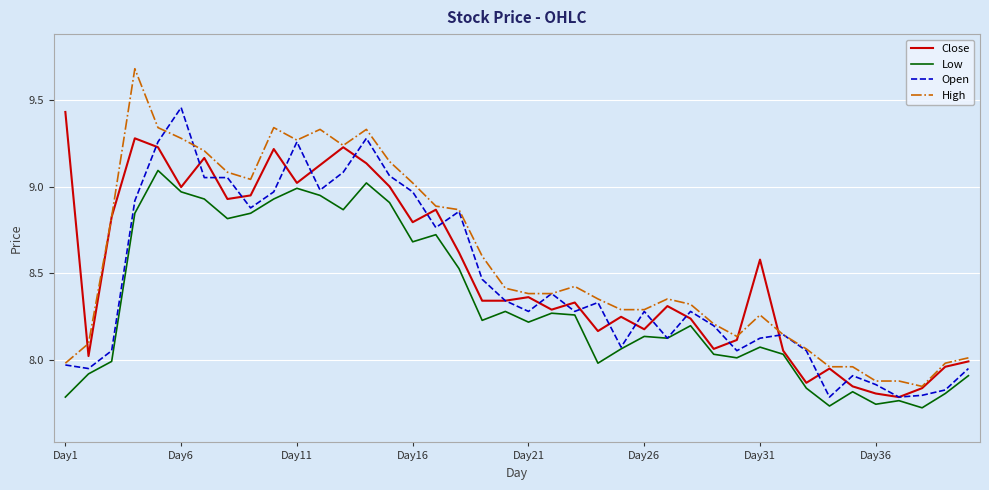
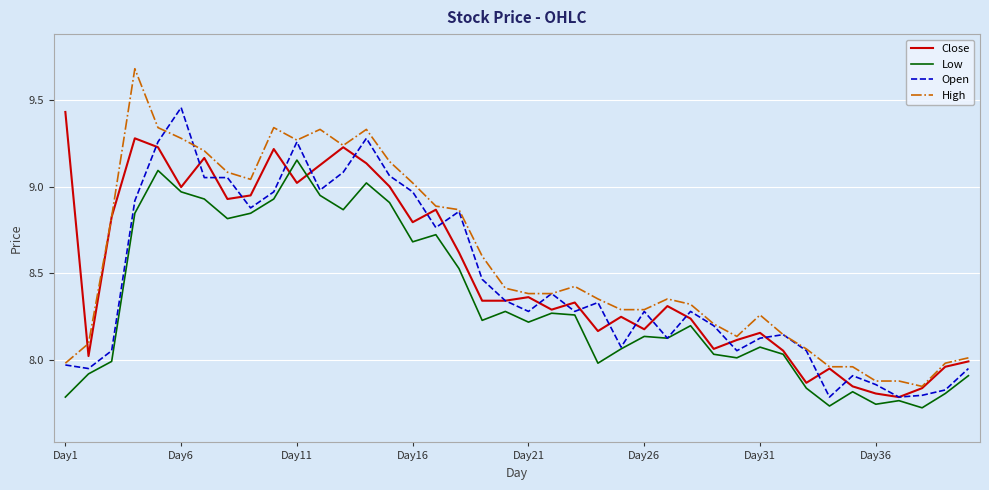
Low, Day11: 8.99 -> 9.16
Close, Day31: 8.58 -> 8.16
